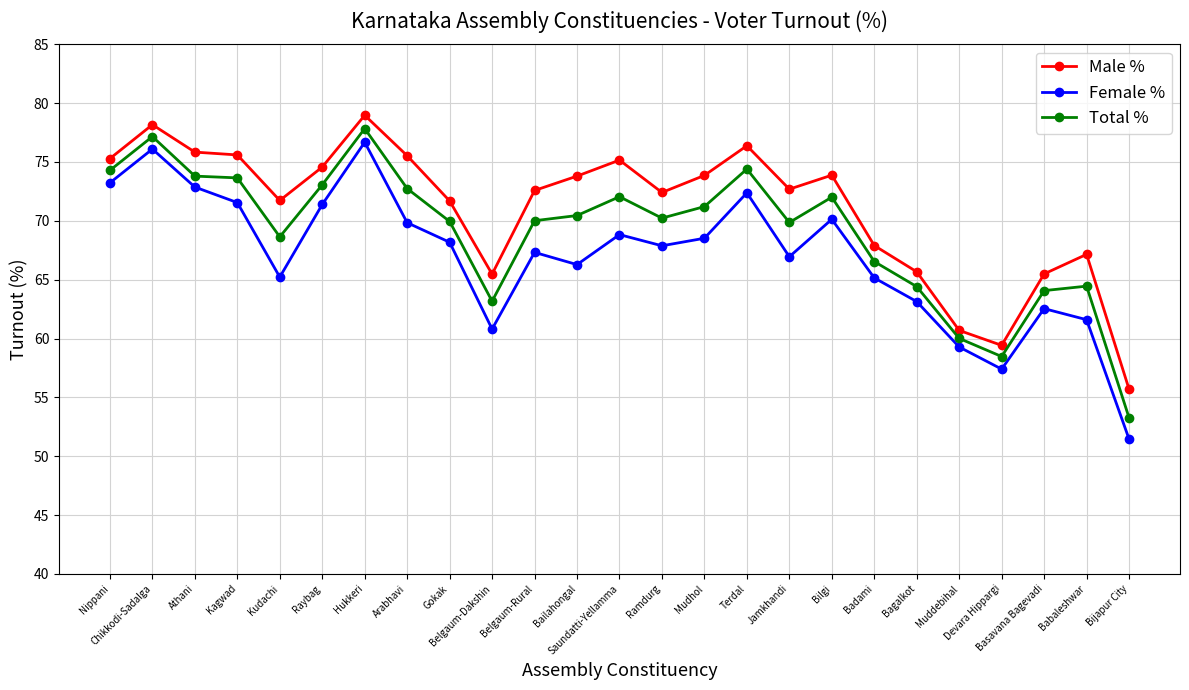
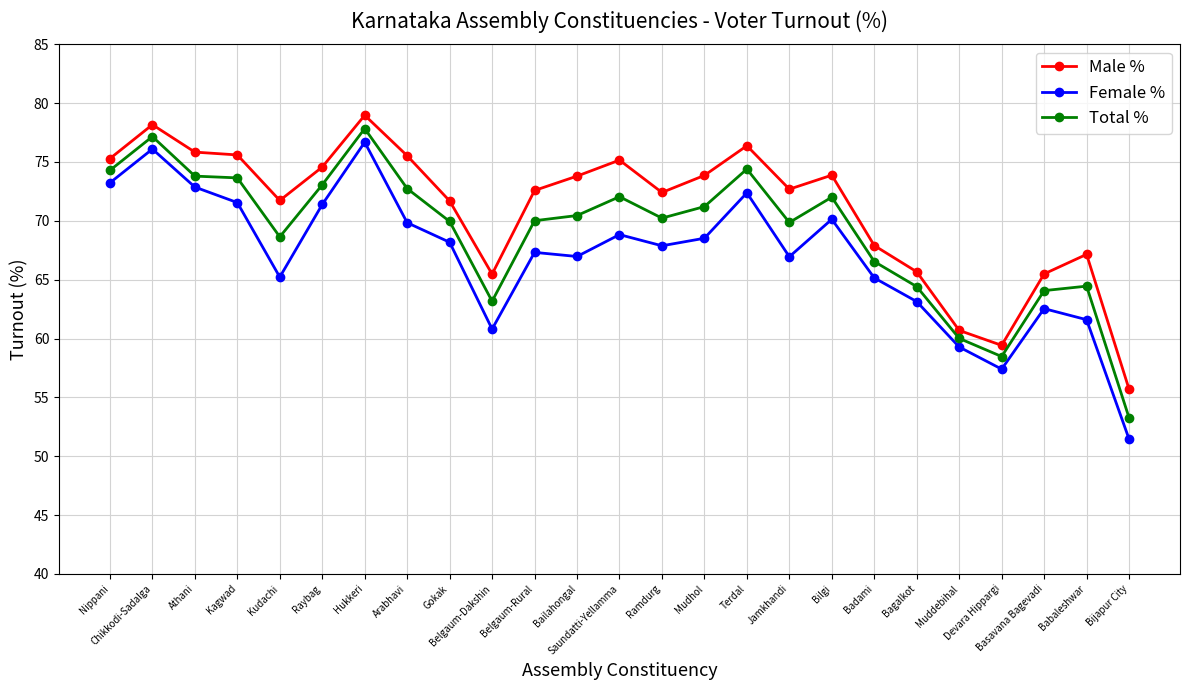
Female %, Bailahongal: 66.3 -> 67.0
